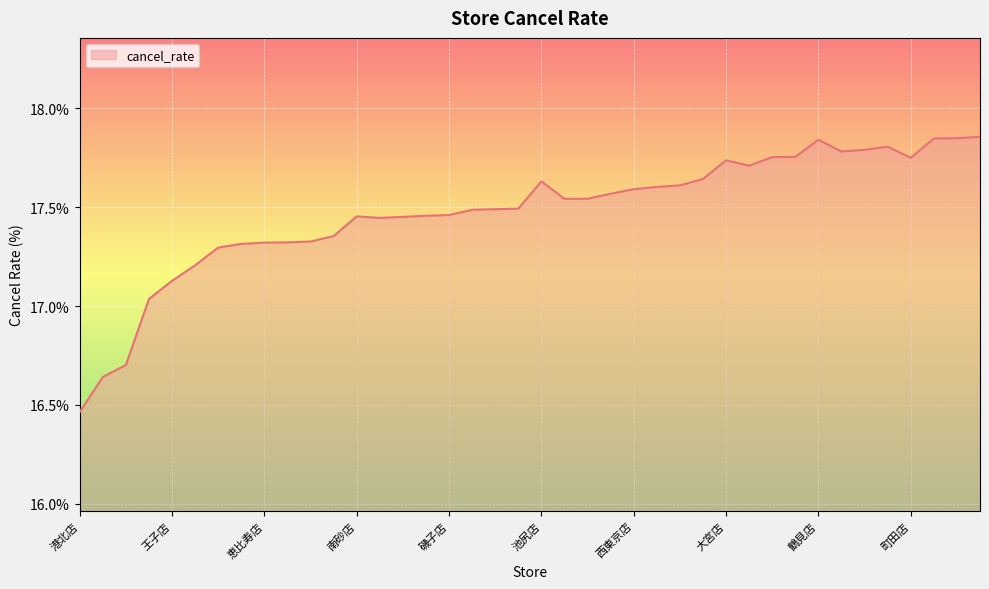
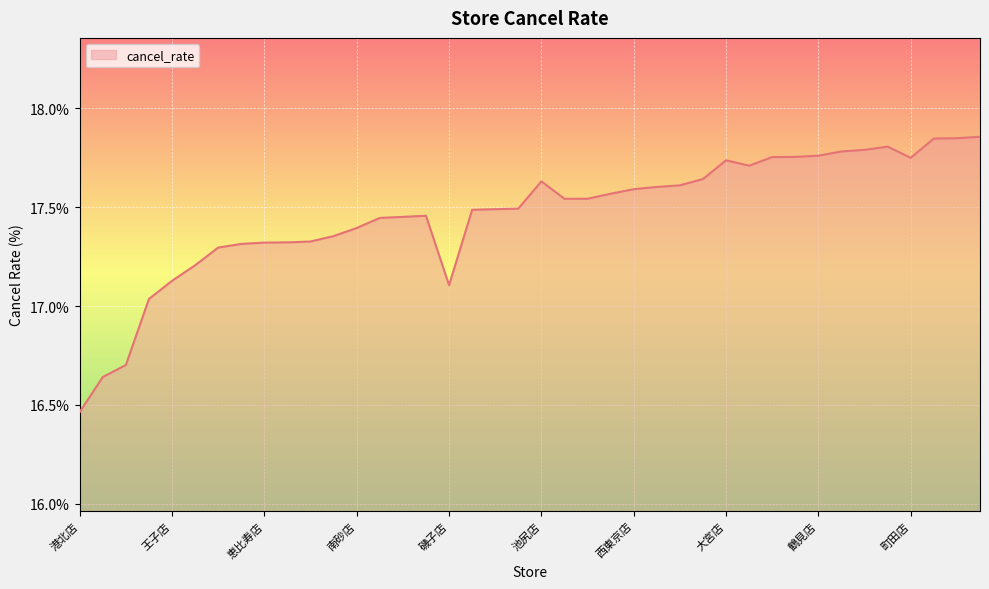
南砂店: 17.45% -> 17.39%
磯子店: 17.46% -> 17.11%
鶴見店: 17.84% -> 17.76%
